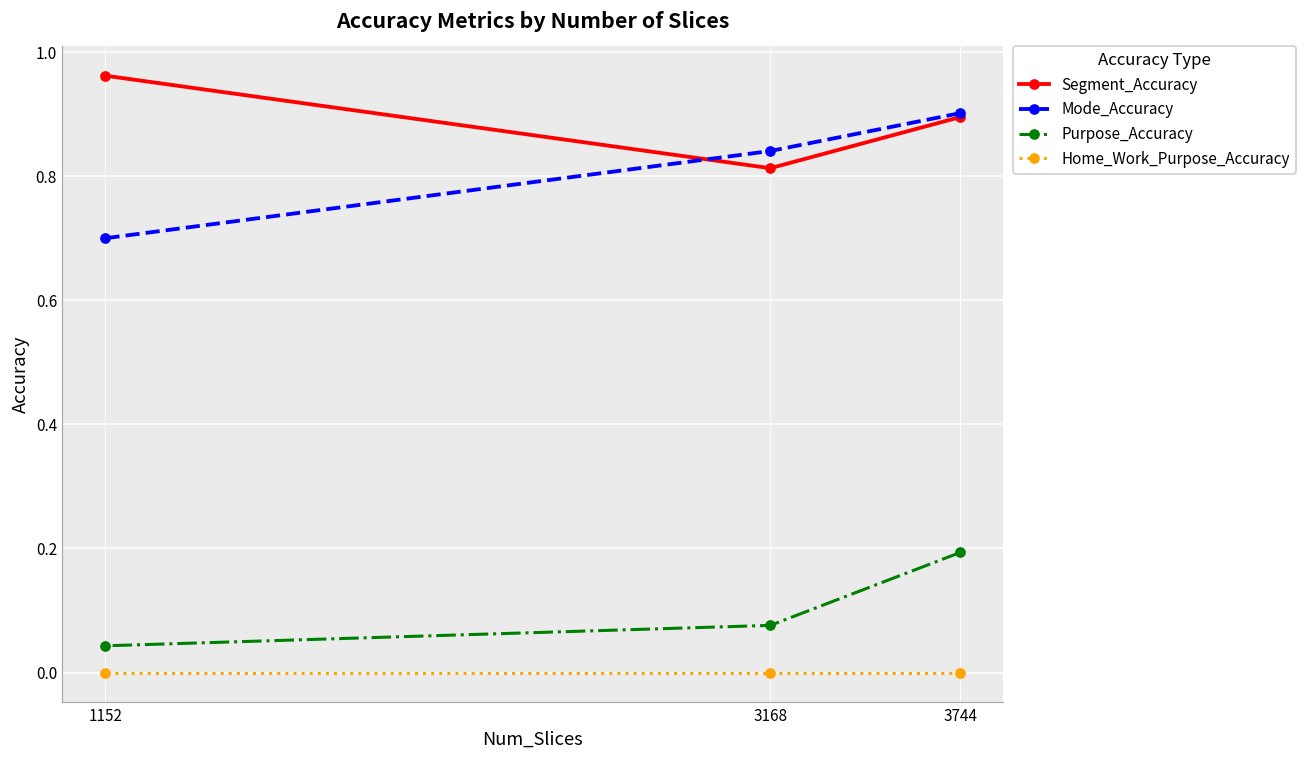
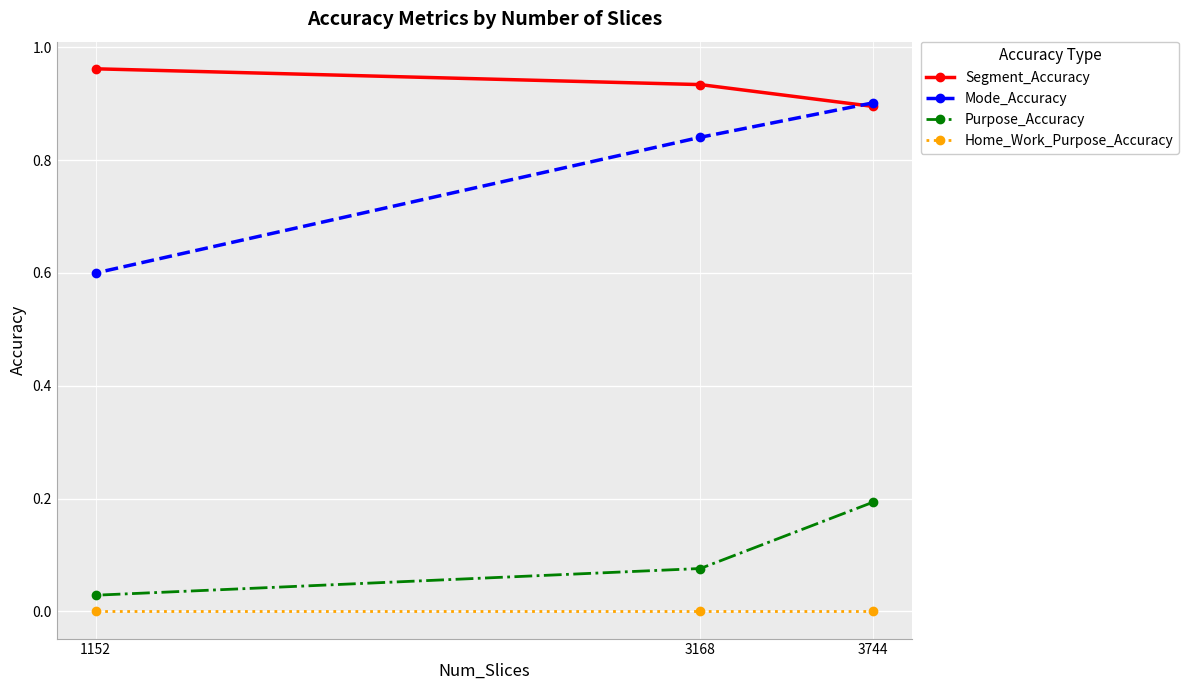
Mode_Accuracy, 1152: 0.7 -> 0.6
Purpose_Accuracy, 1152: 0.04 -> 0.03
Segment_Accuracy, 3168: 0.81 -> 0.93
